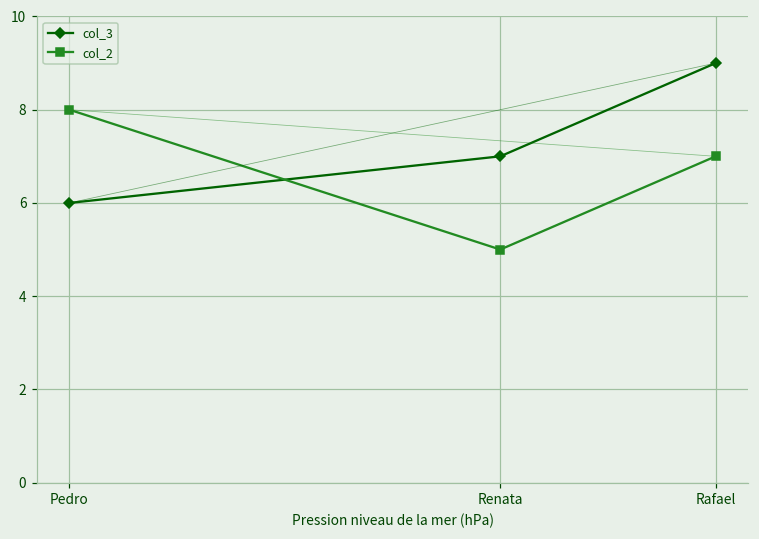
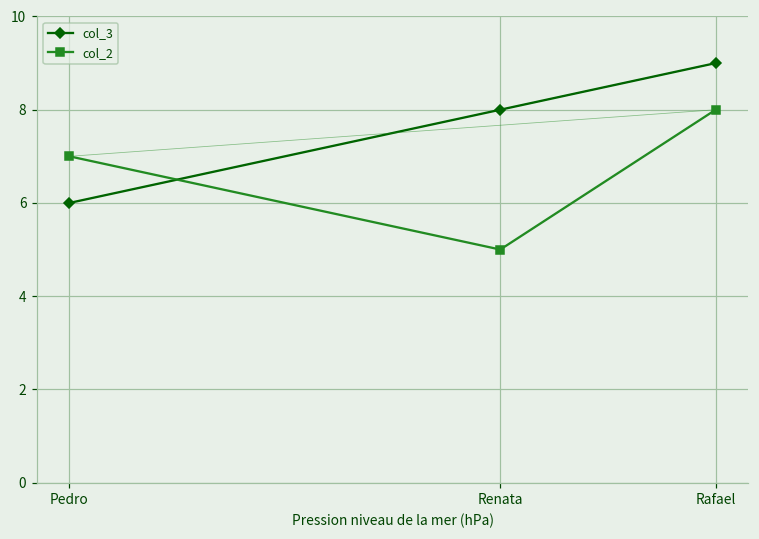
col_2, Pedro: 8 -> 7
col_3, Renata: 7 -> 8
col_2, Rafael: 7 -> 8
